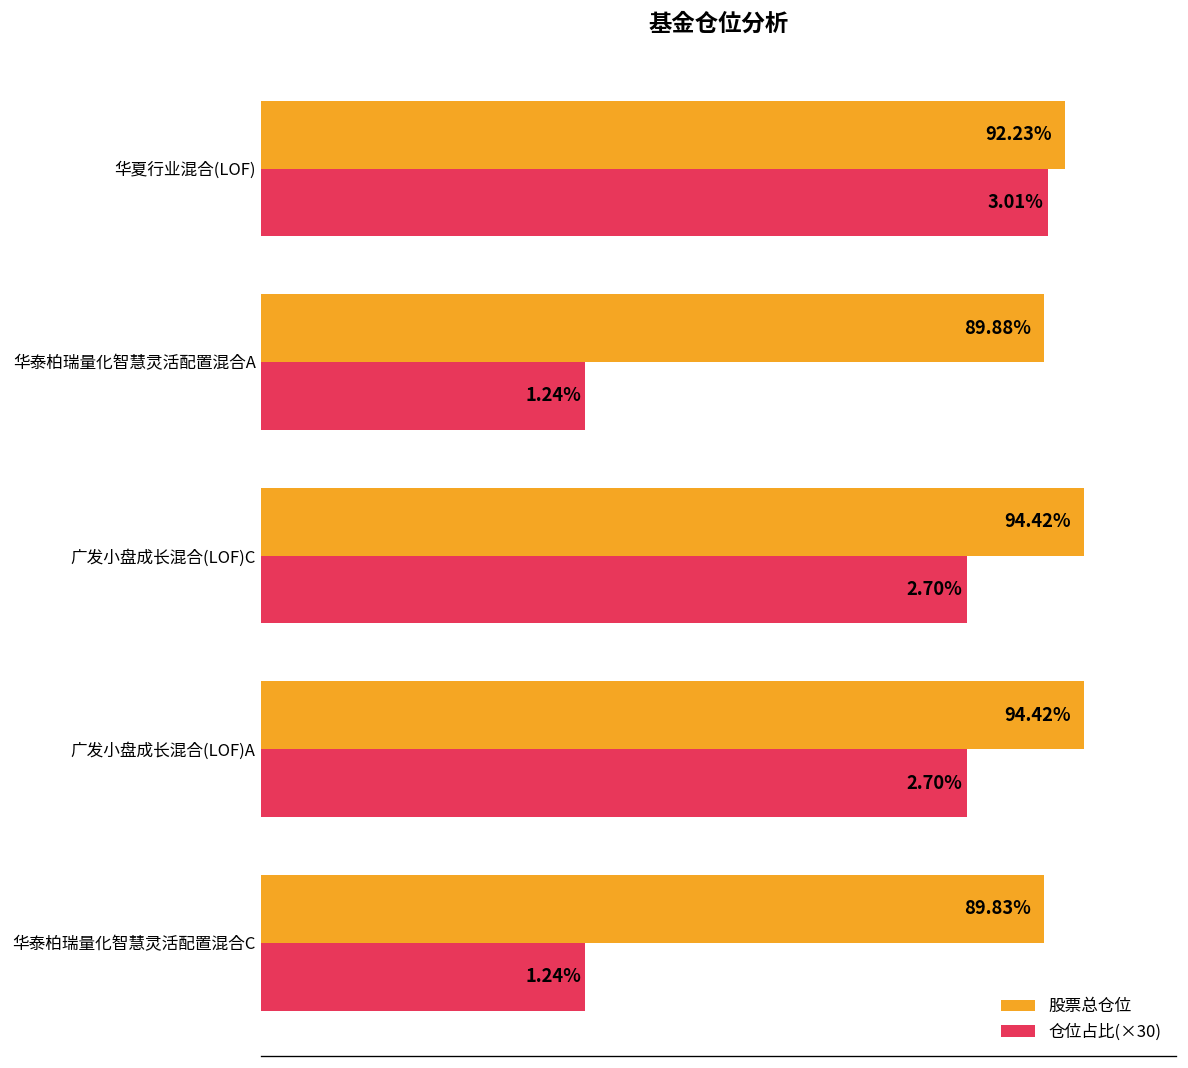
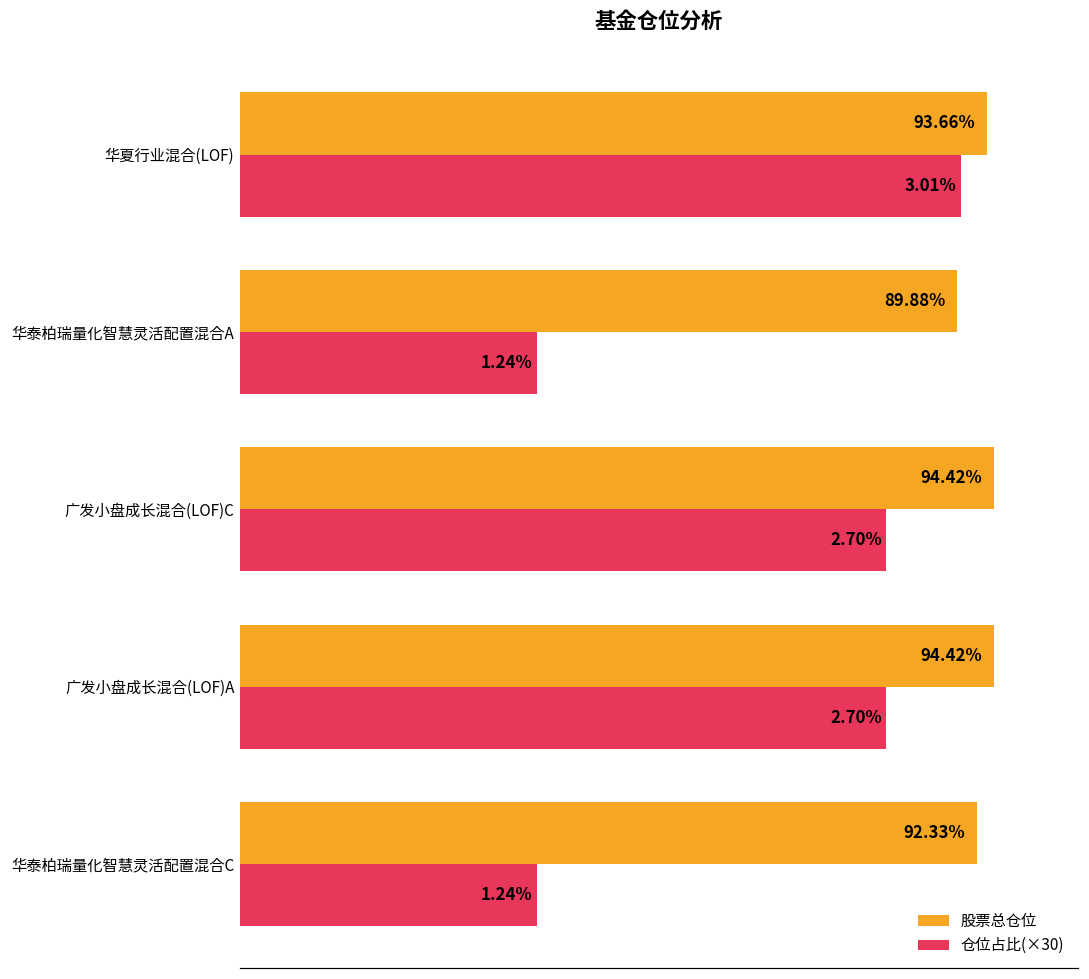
股票总仓位, 华夏行业混合(LOF): 92.23% -> 93.66%
股票总仓位, 华泰柏瑞量化智慧灵活配置混合C: 89.83% -> 92.33%
